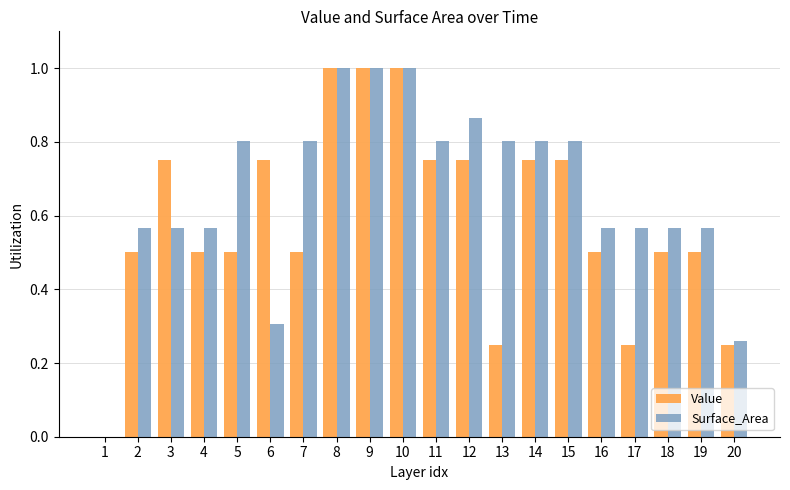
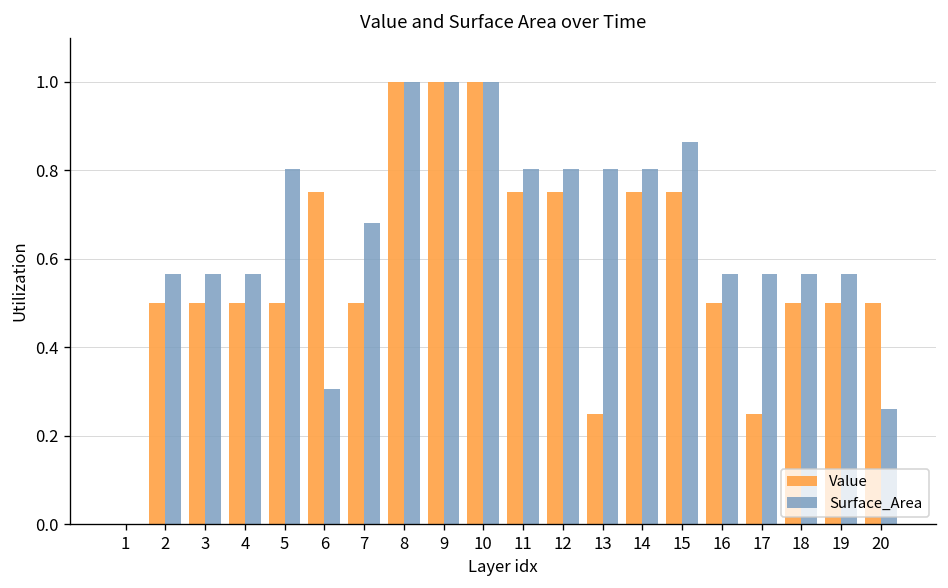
Value, 3: 0.75 -> 0.50
Surface_Area, 7: 0.80 -> 0.68
Surface_Area, 12: 0.87 -> 0.80
Surface_Area, 15: 0.80 -> 0.86
Value, 20: 0.25 -> 0.50
